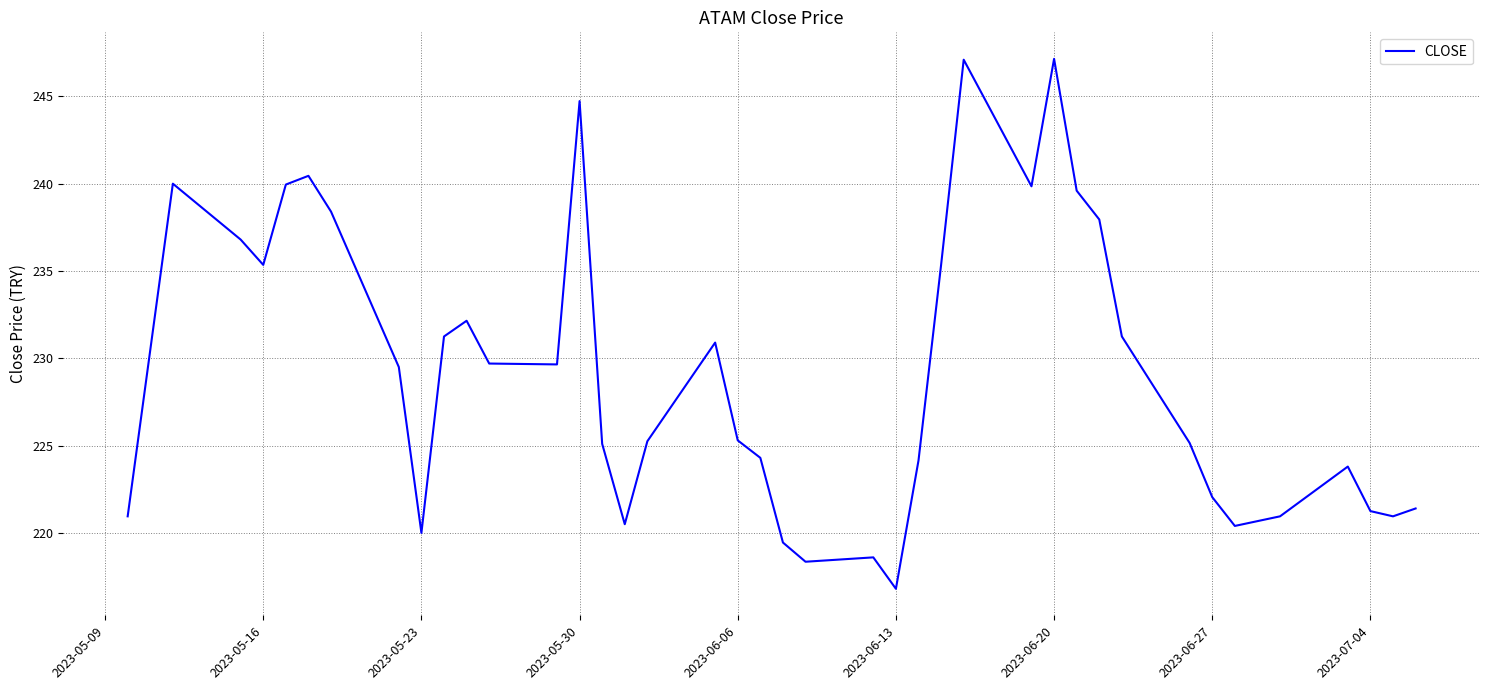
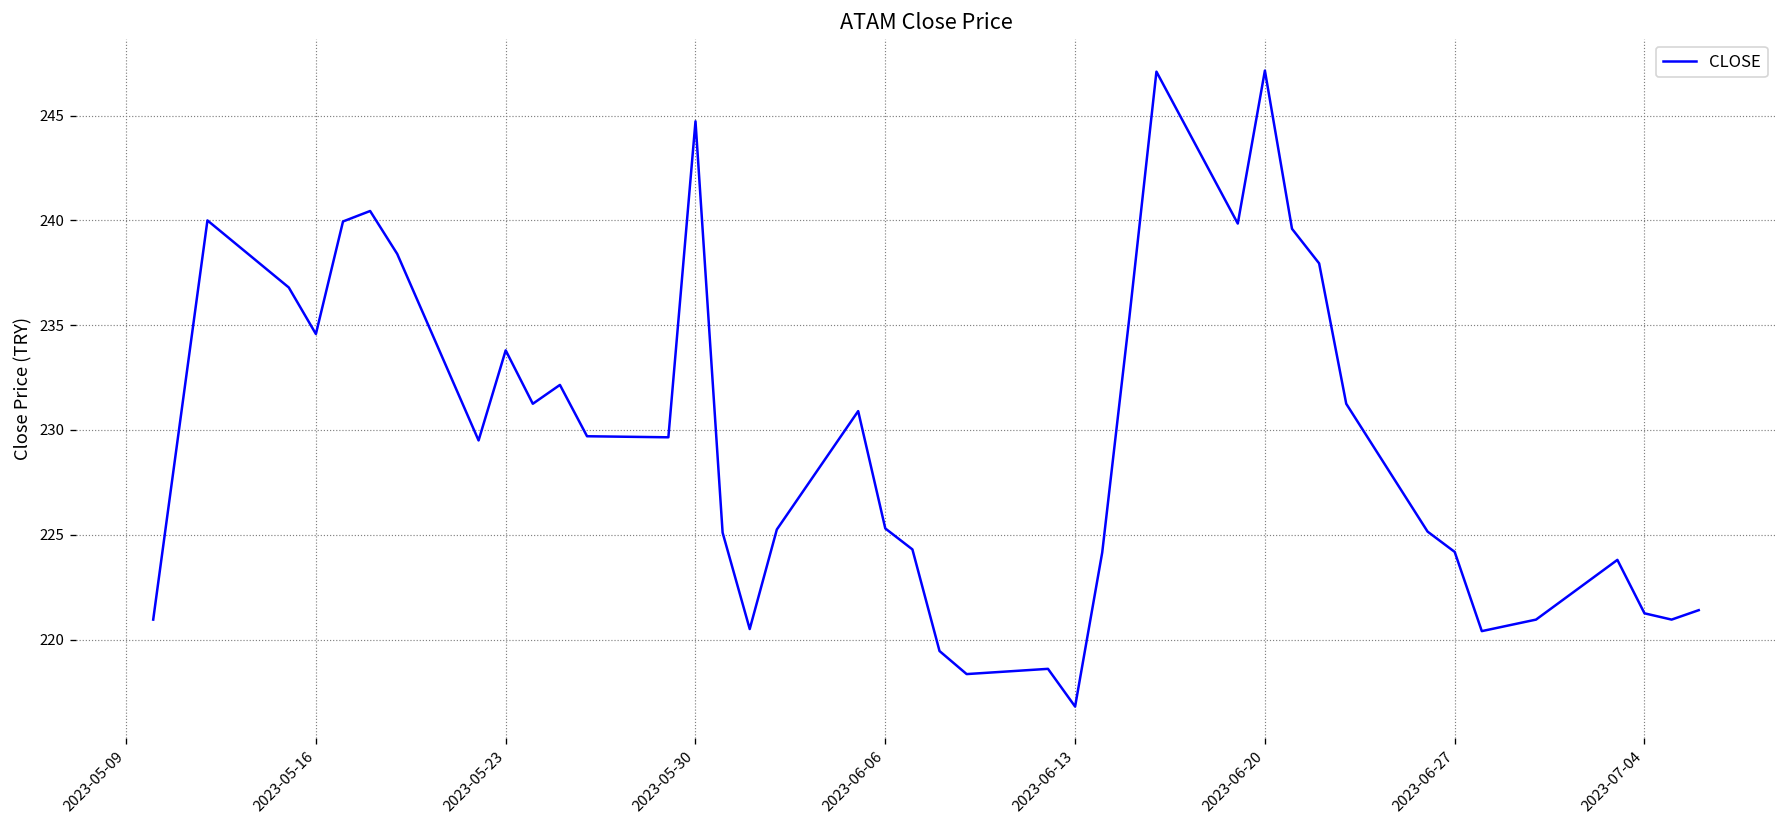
2023-05-16: 235.4 -> 234.6
2023-05-23: 220.0 -> 233.8
2023-06-27: 222.1 -> 224.2
